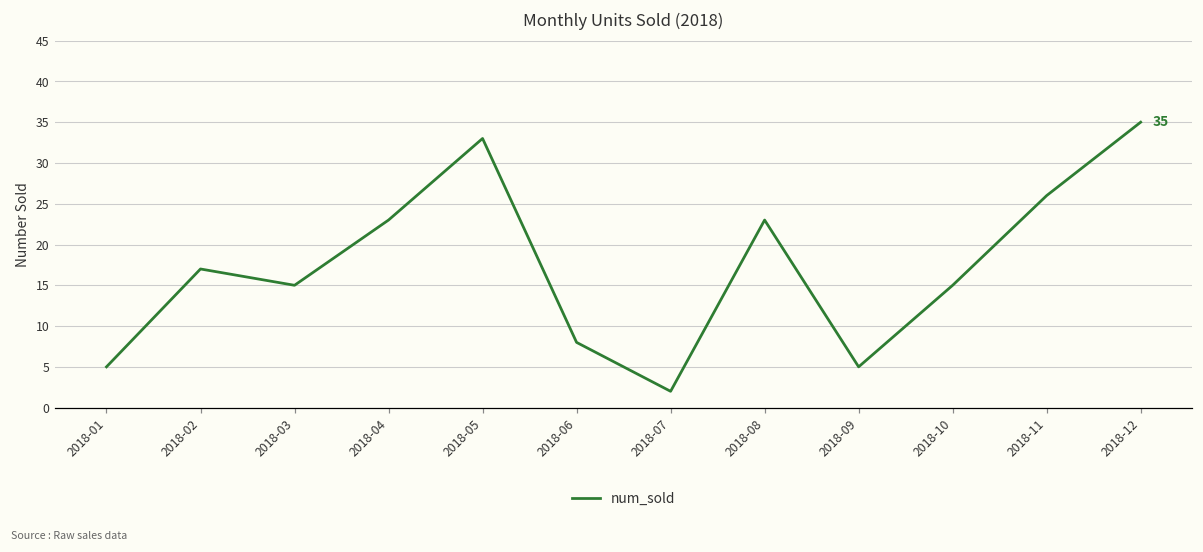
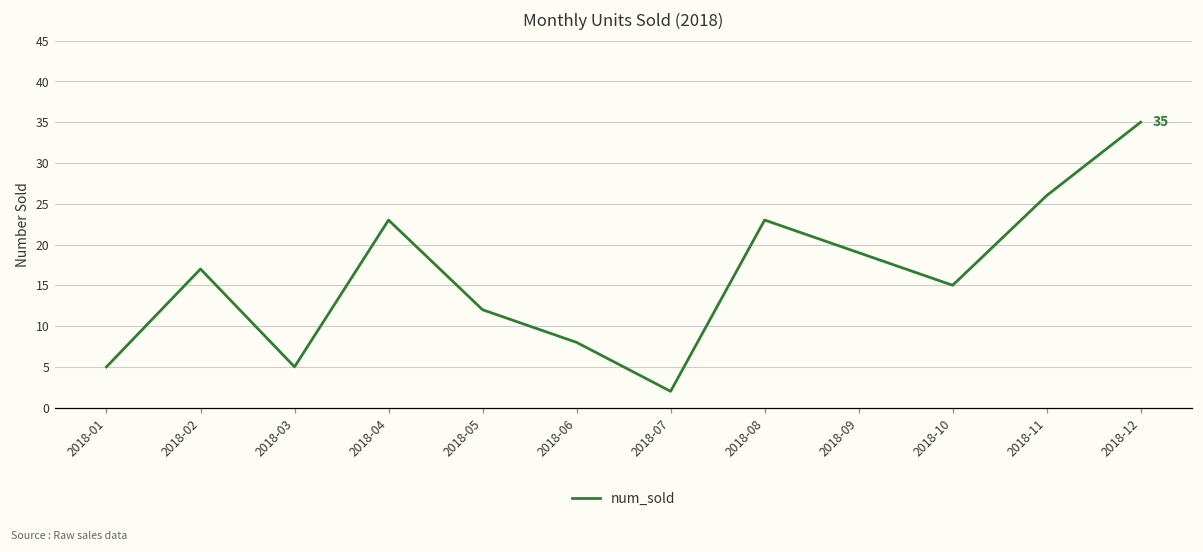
2018-03: 15 -> 5
2018-05: 33 -> 12
2018-09: 5 -> 19
